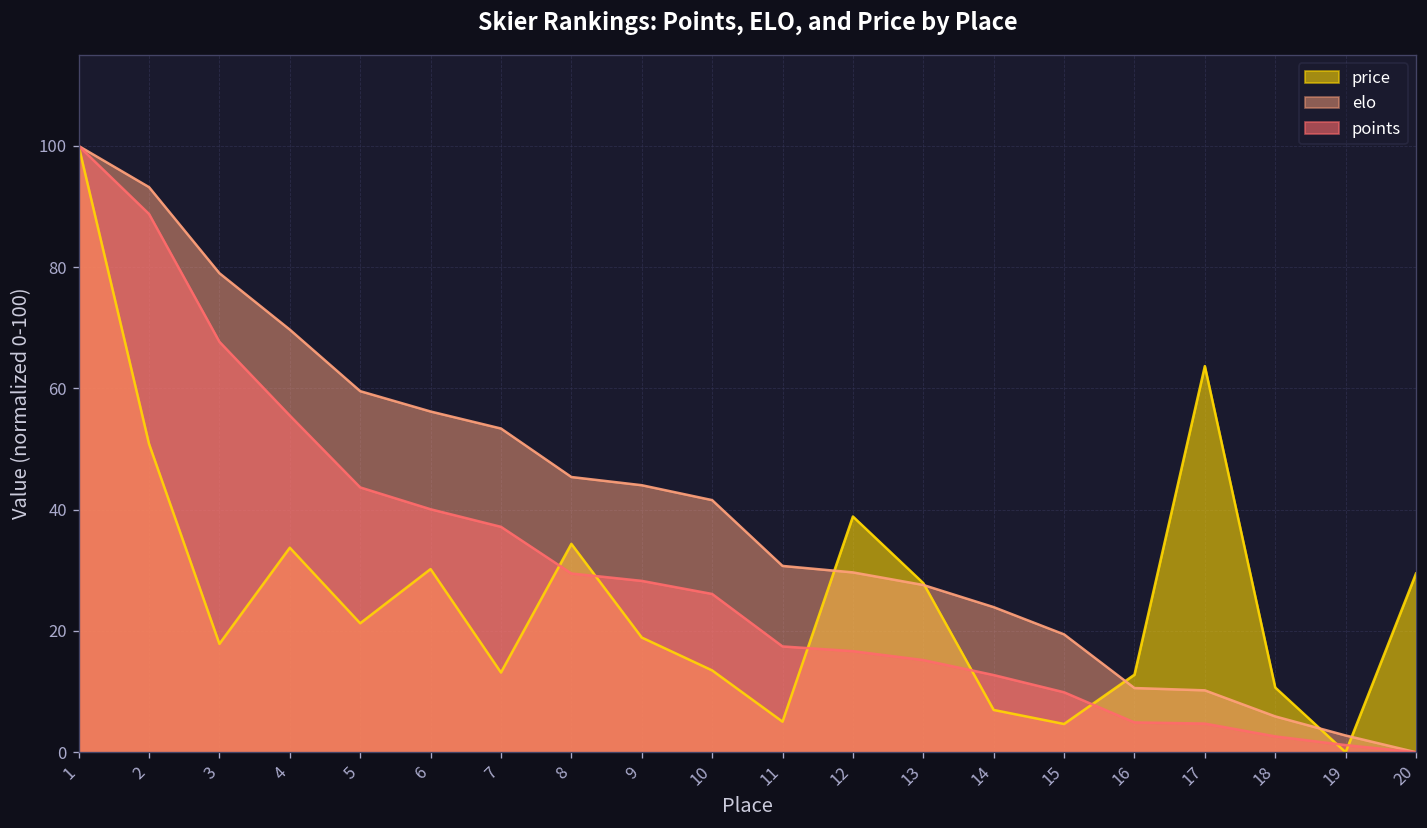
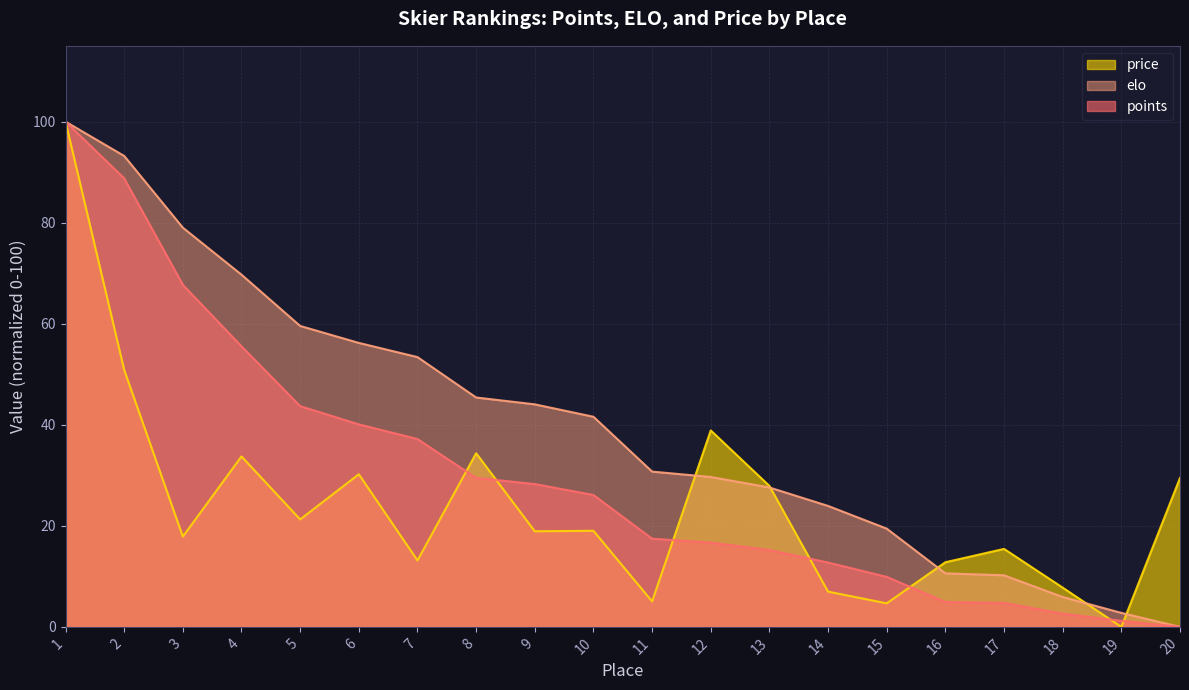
price, 10: 14 -> 19
price, 17: 64 -> 15
price, 18: 11 -> 8
